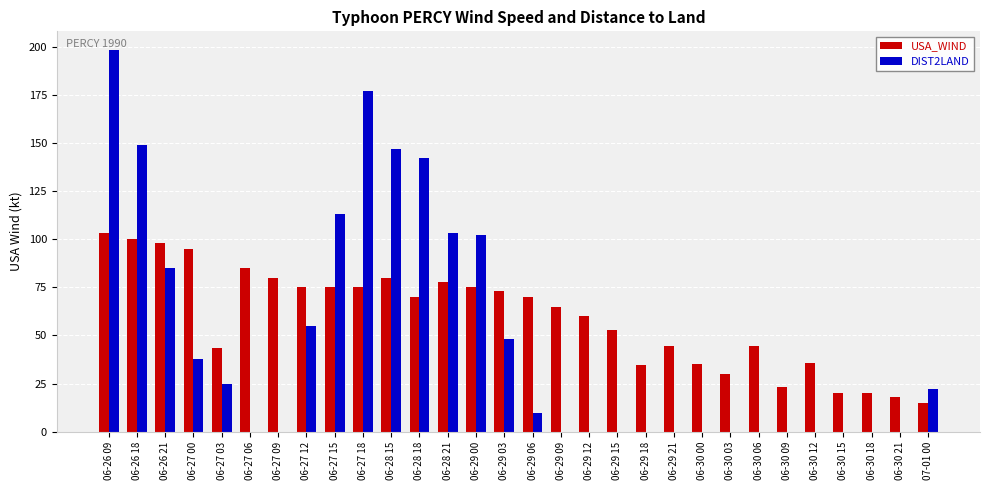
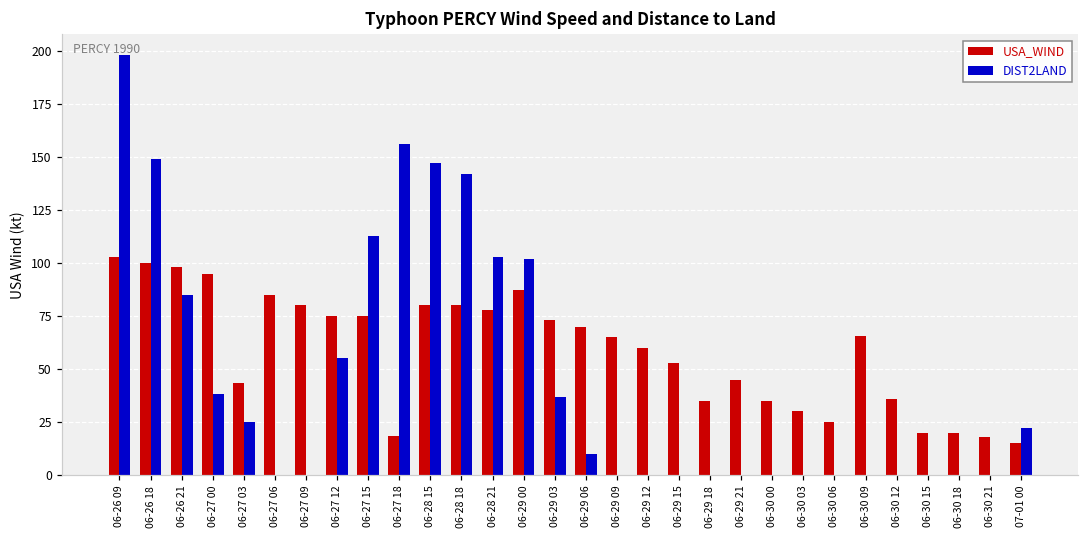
USA_WIND, 06-27 18: 75 -> 18
DIST2LAND, 06-27 18: 177 -> 156
USA_WIND, 06-28 18: 70 -> 80
USA_WIND, 06-29 00: 75 -> 88
DIST2LAND, 06-29 03: 48 -> 37
USA_WIND, 06-30 06: 45 -> 25
USA_WIND, 06-30 09: 23 -> 66
